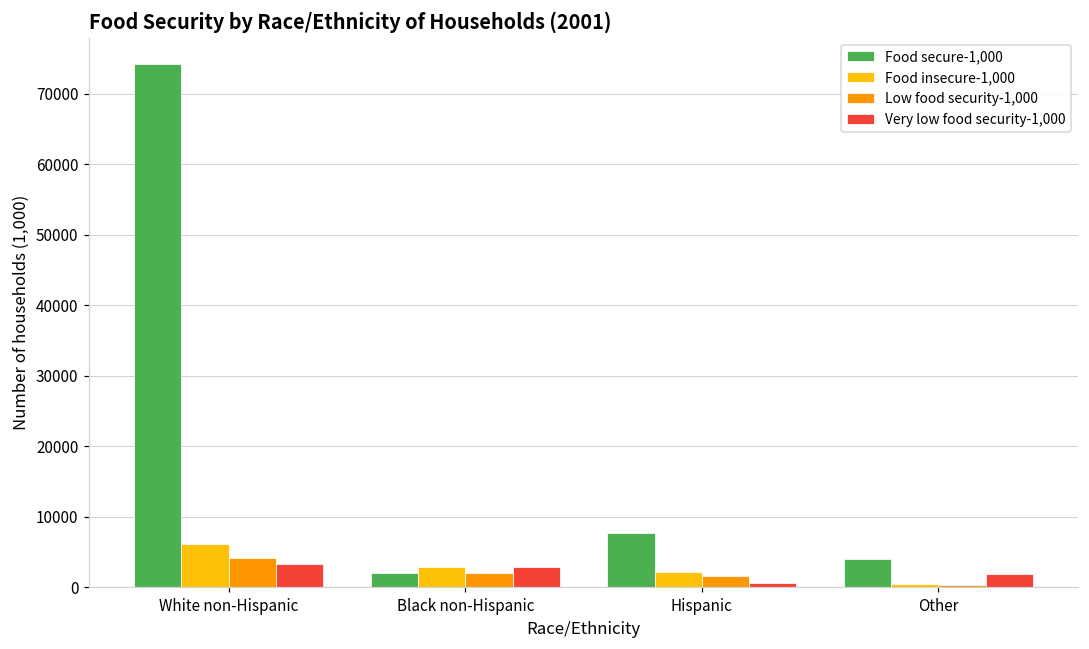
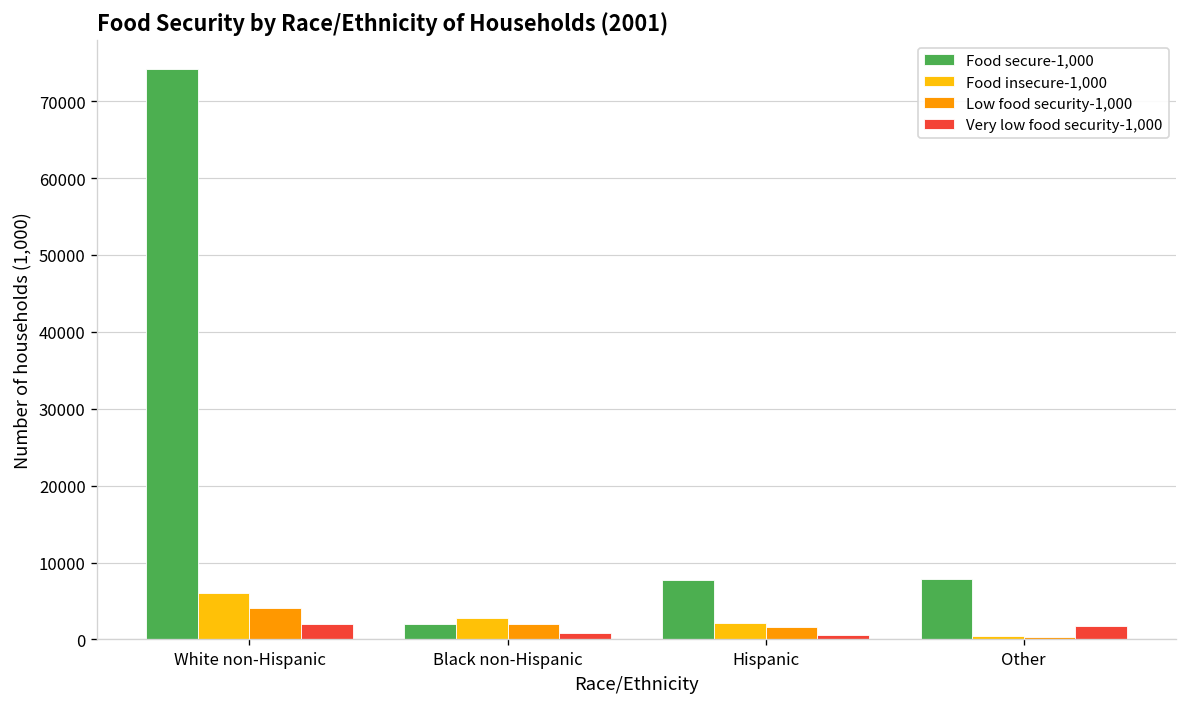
Very low food security-1,000, White non-Hispanic: 3000 -> 2000
Very low food security-1,000, Black non-Hispanic: 3000 -> 1000
Food secure-1,000, Other: 4000 -> 8000
